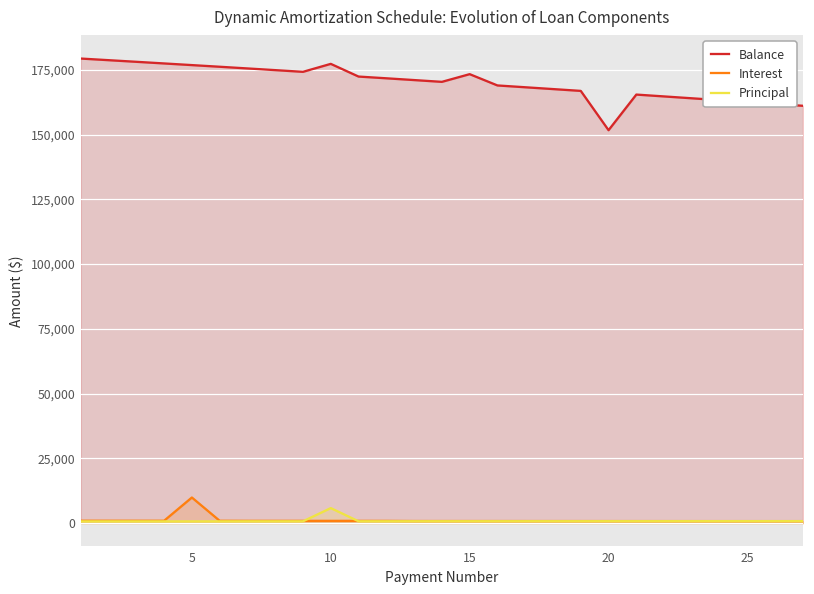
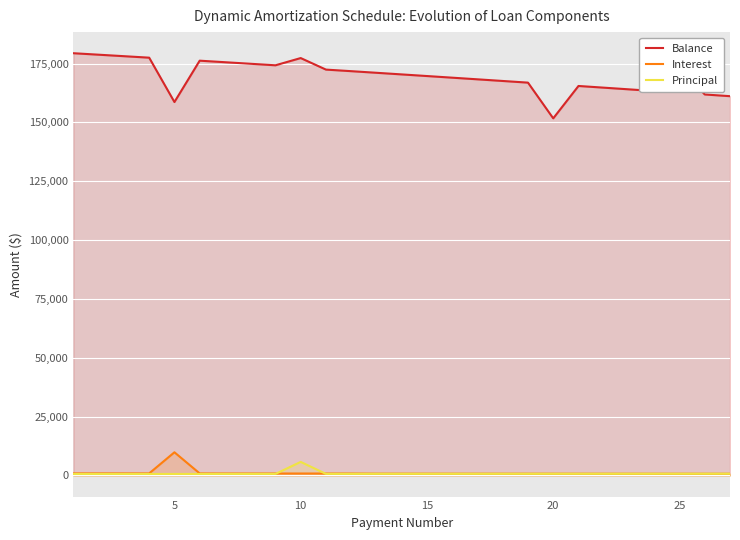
Balance, 5: 177,000 -> 159,000
Balance, 15: 173,000 -> 170,000
